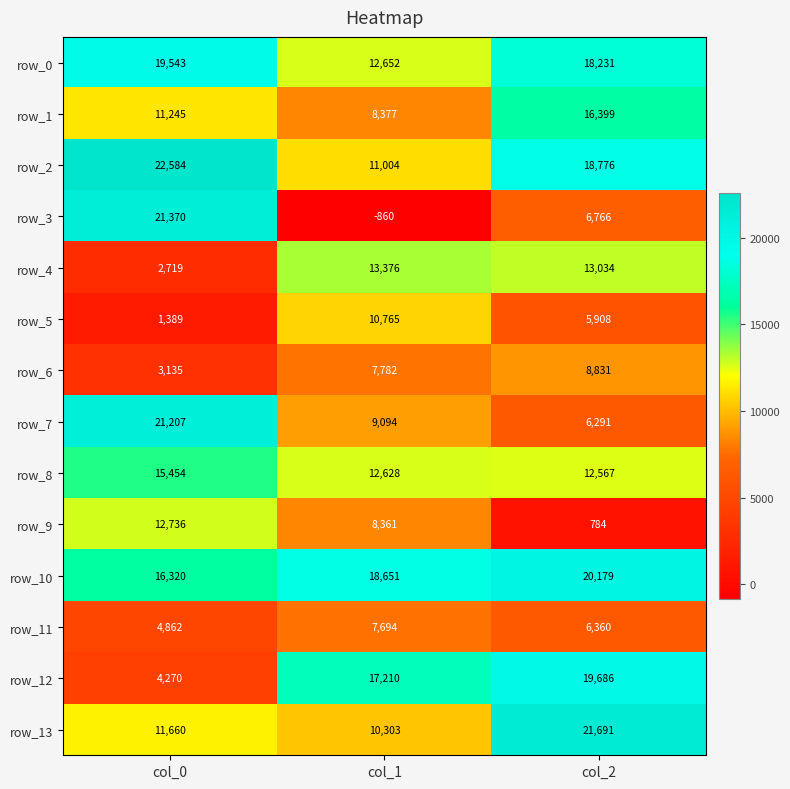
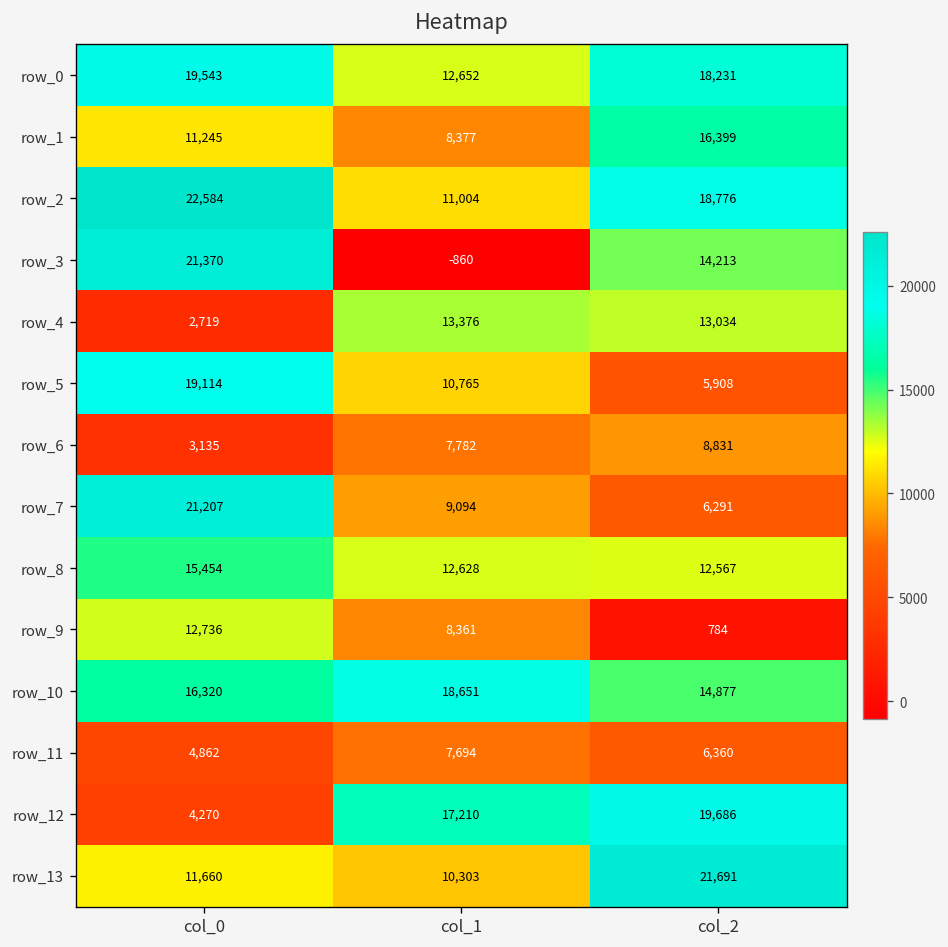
row_3, col_2: 6,766 -> 14,213
row_5, col_0: 1,389 -> 19,114
row_10, col_2: 20,179 -> 14,877
